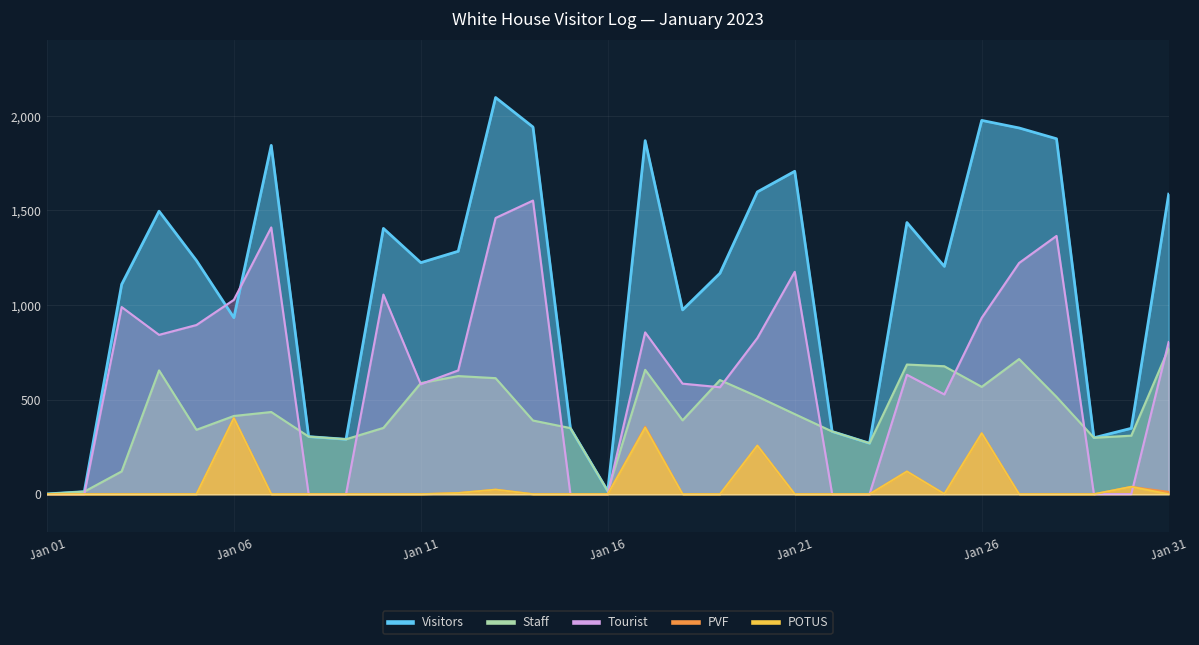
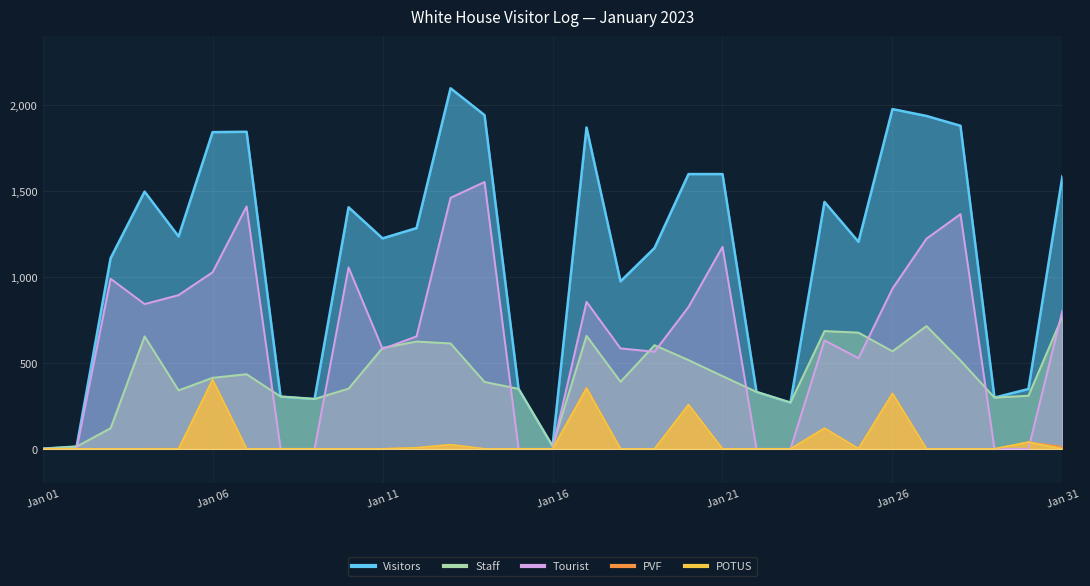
Visitors, Jan 06: 930 -> 1,840
Visitors, Jan 21: 1,710 -> 1,600
